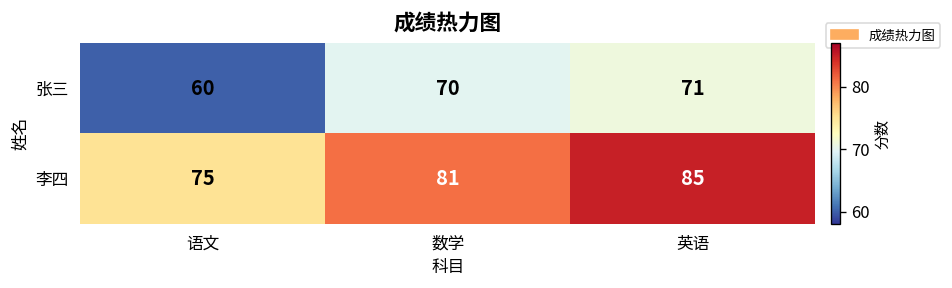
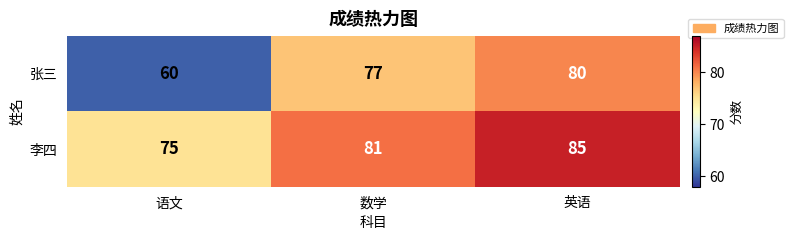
张三, 数学: 70 -> 77
张三, 英语: 71 -> 80
